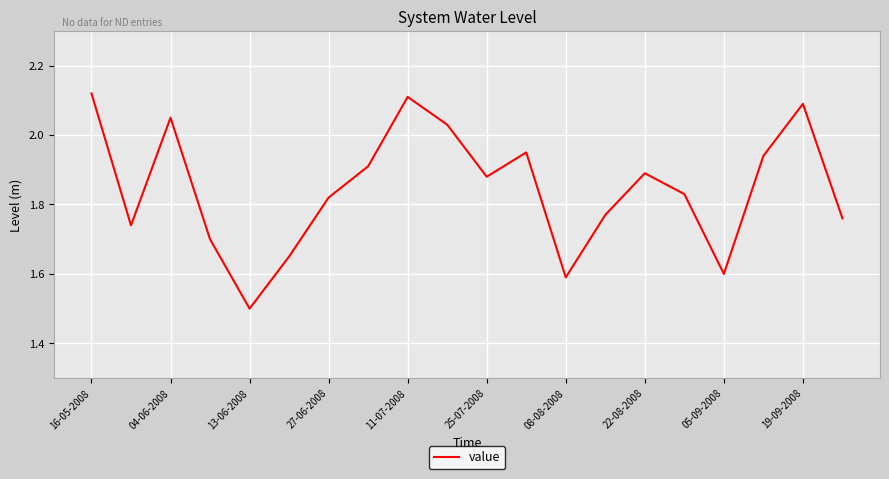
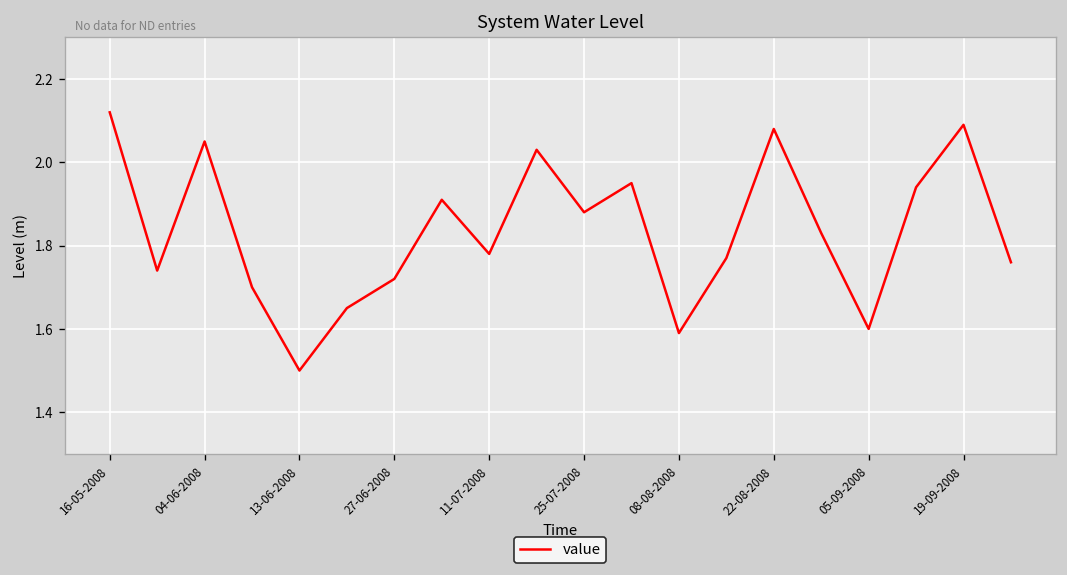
27-06-2008: 1.82 -> 1.72
11-07-2008: 2.11 -> 1.78
22-08-2008: 1.89 -> 2.08
